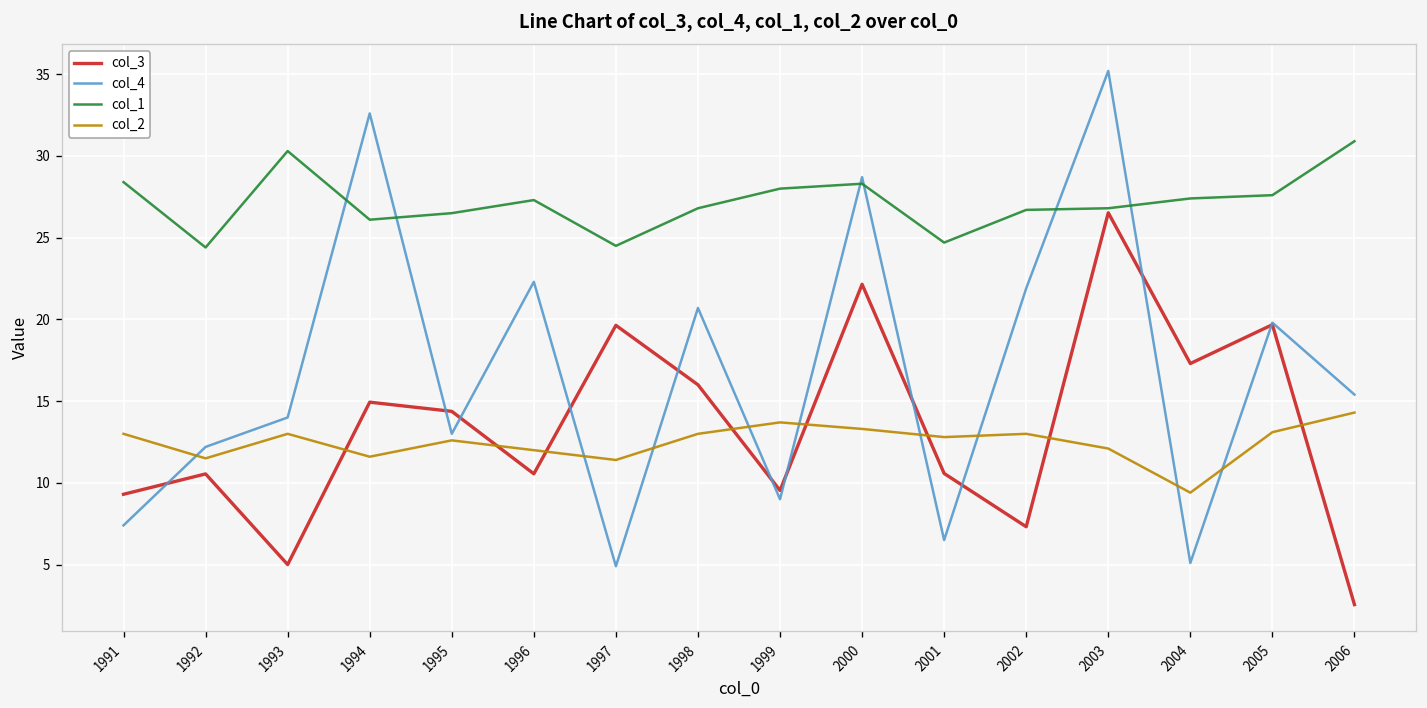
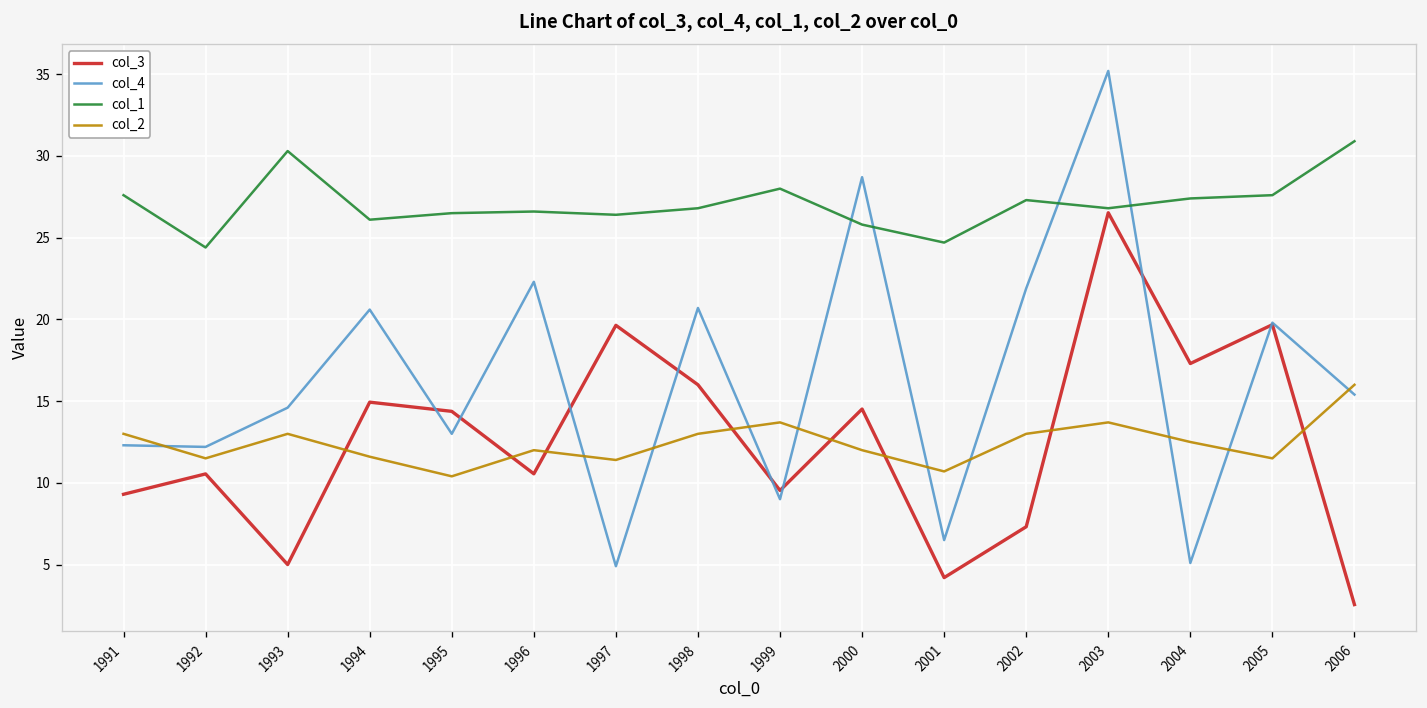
col_4, 1991: 7.4 -> 12.3
col_1, 1991: 28.4 -> 27.6
col_4, 1993: 14.0 -> 14.6
col_4, 1994: 32.6 -> 20.6
col_2, 1995: 12.6 -> 10.4
col_1, 1996: 27.3 -> 26.6
col_1, 1997: 24.5 -> 26.4
col_3, 2000: 22.1 -> 14.5
col_1, 2000: 28.3 -> 25.8
col_2, 2000: 13.3 -> 12.0
col_3, 2001: 10.6 -> 4.2
col_2, 2001: 12.8 -> 10.7
col_1, 2002: 26.7 -> 27.3
col_2, 2003: 12.1 -> 13.7
col_2, 2004: 9.4 -> 12.5
col_2, 2005: 13.1 -> 11.5
col_2, 2006: 14.3 -> 16.0
